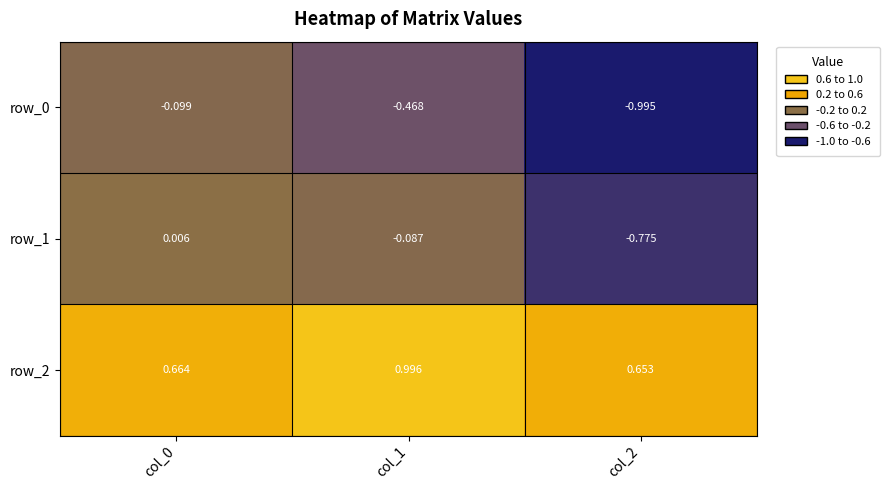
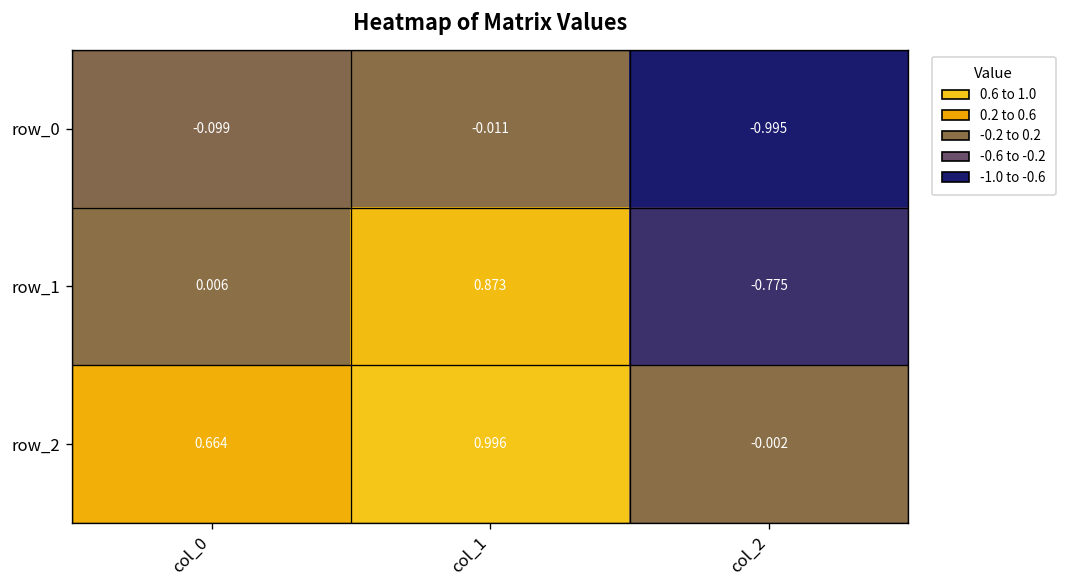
row_0, col_1: -0.468 -> -0.011
row_1, col_1: -0.087 -> 0.873
row_2, col_2: 0.653 -> -0.002
